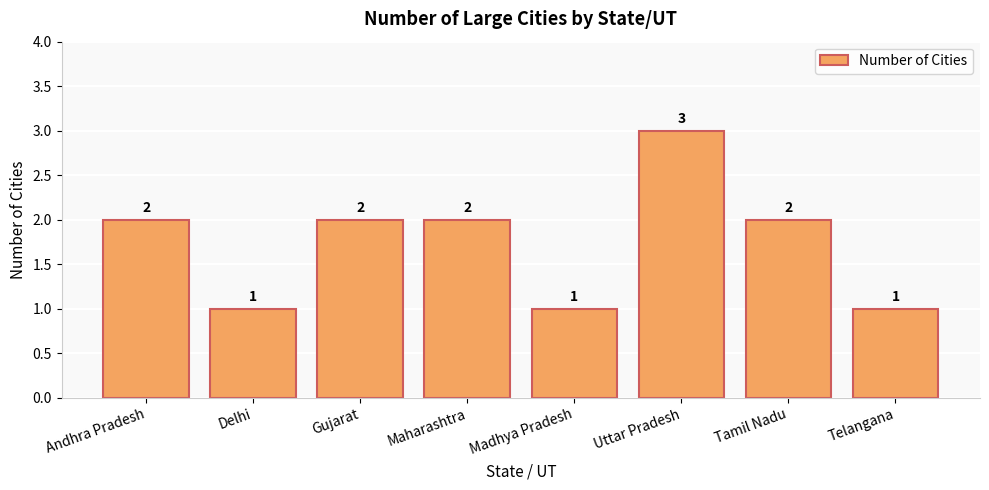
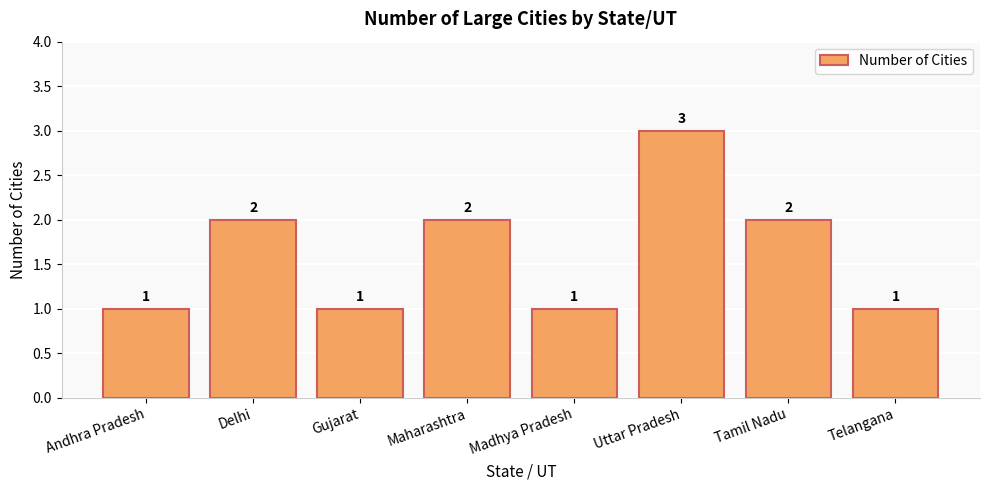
Andhra Pradesh: 2 -> 1
Delhi: 1 -> 2
Gujarat: 2 -> 1
